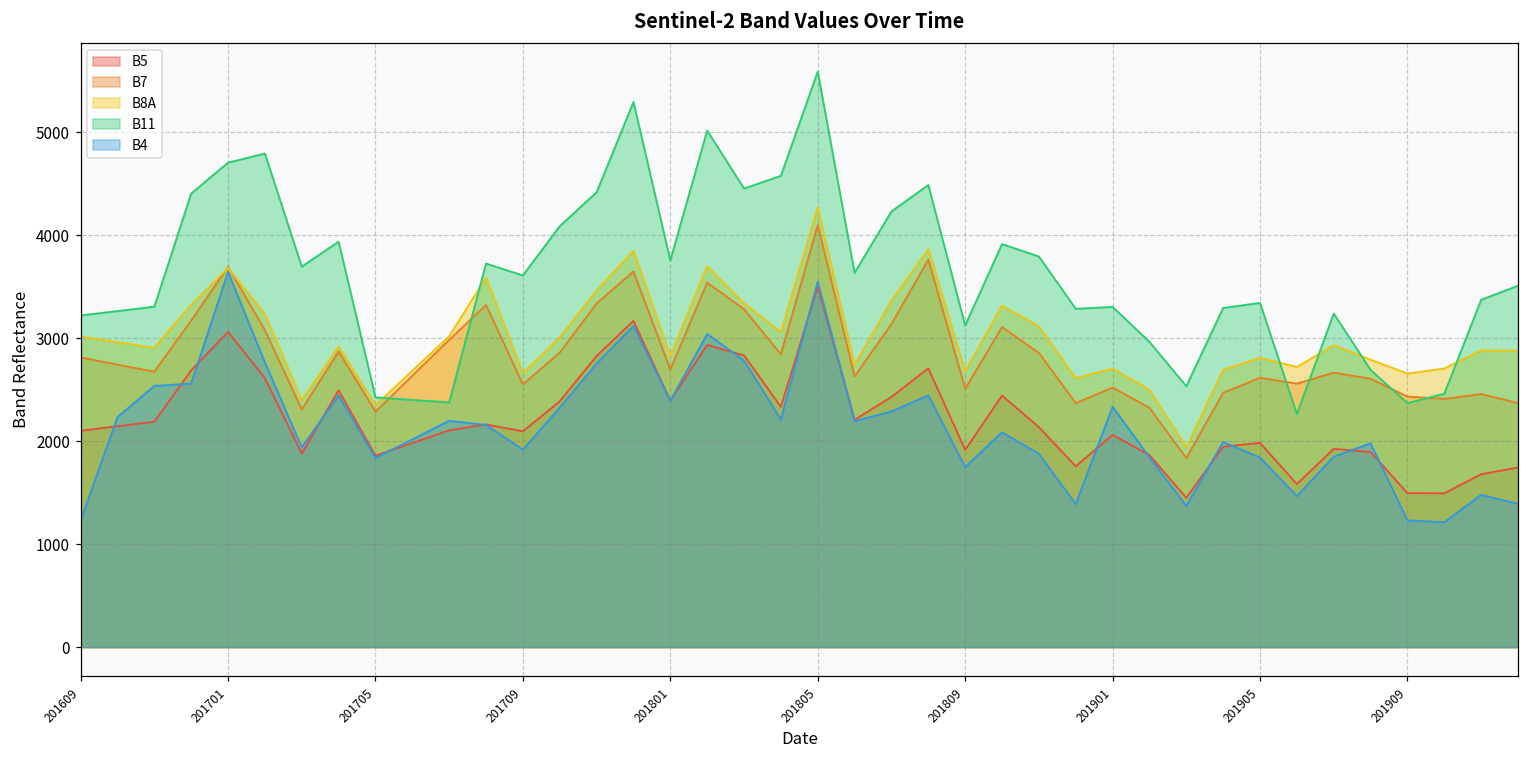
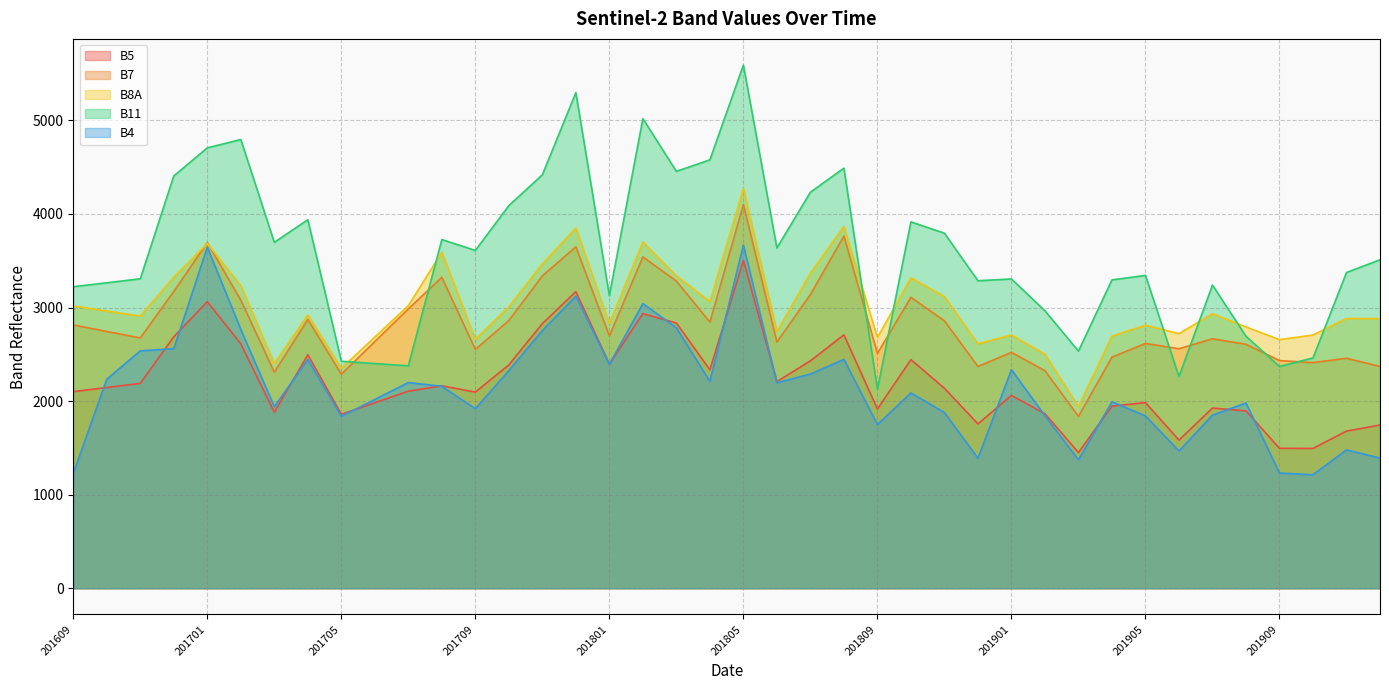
B11, 201801: 3800 -> 3100
B4, 201805: 3500 -> 3700
B11, 201809: 3100 -> 2100
